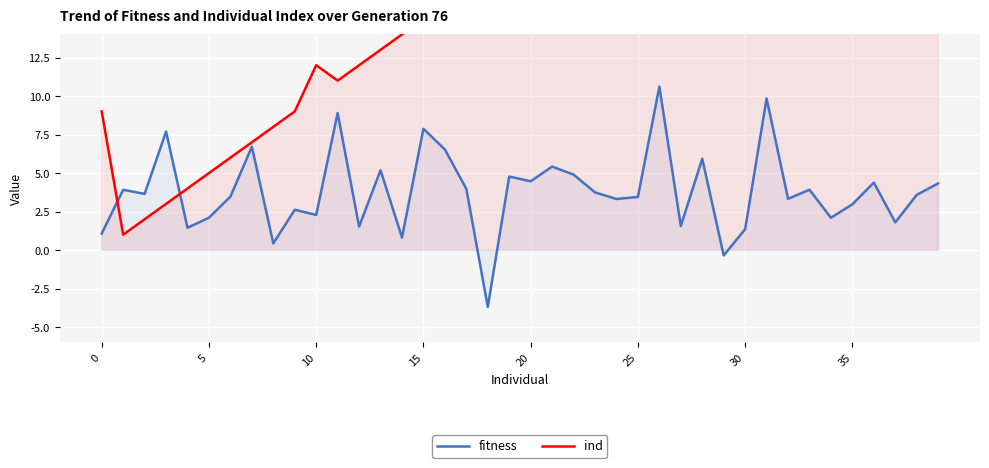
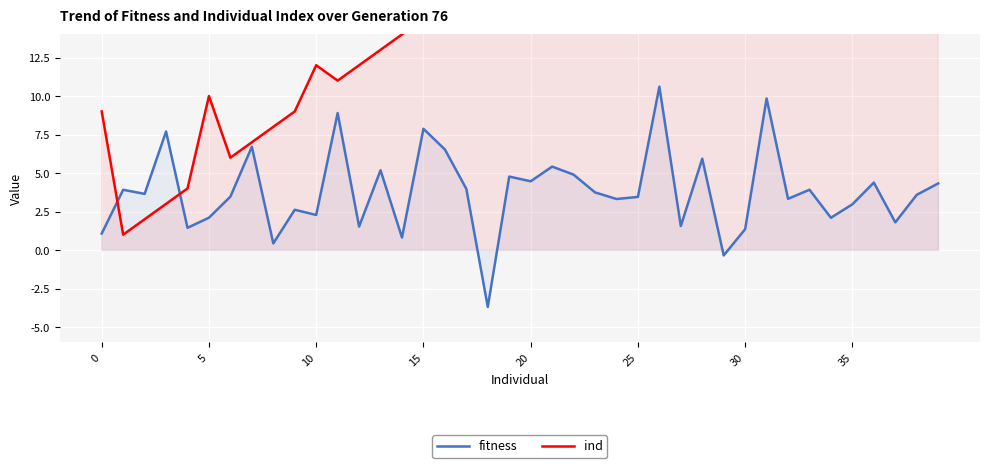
ind, 5: 5 -> 10
